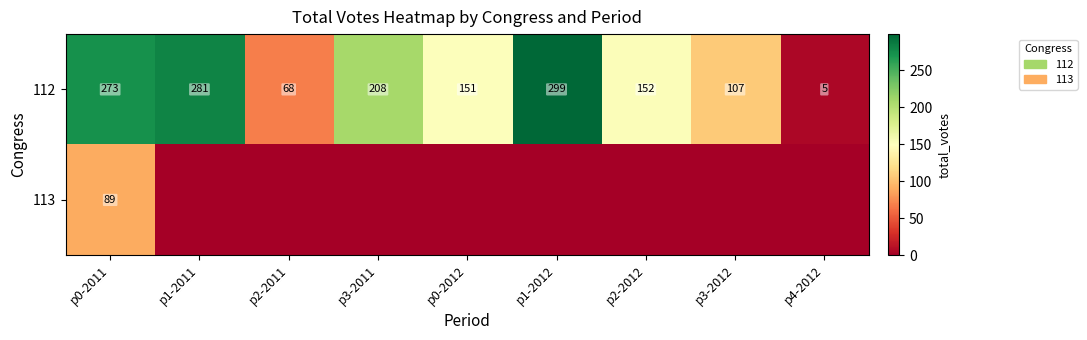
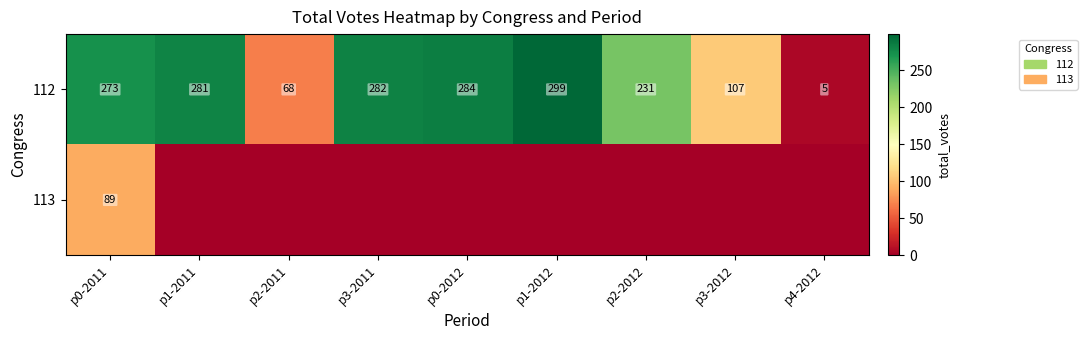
112, p3-2011: 208 -> 282
112, p0-2012: 151 -> 284
112, p2-2012: 152 -> 231
